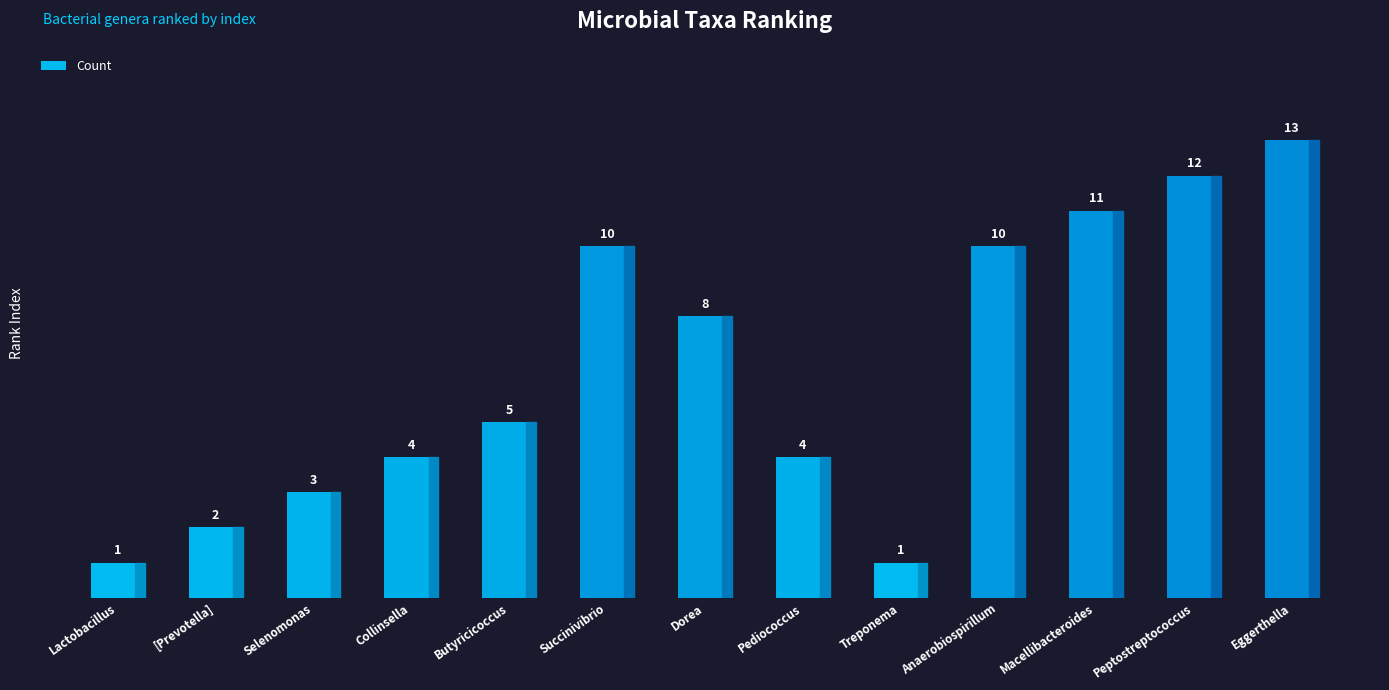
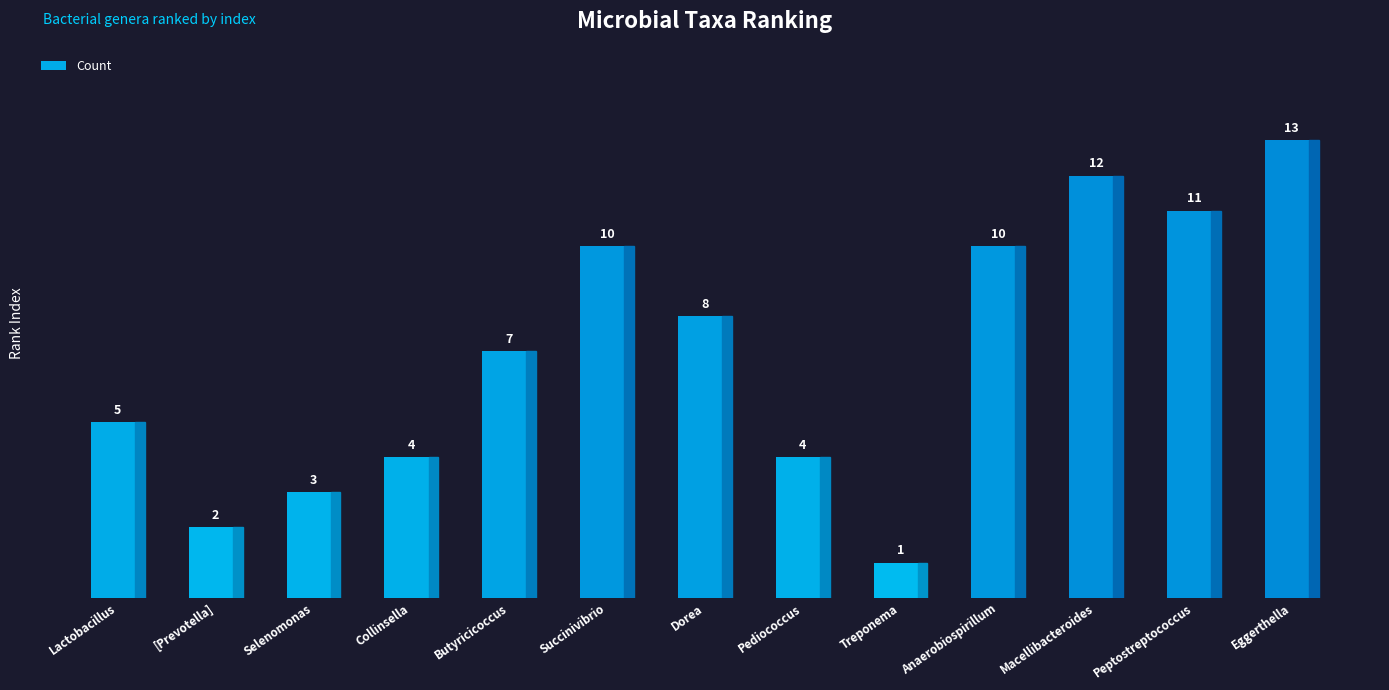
Lactobacillus: 1 -> 5
Butyricicoccus: 5 -> 7
Macellibacteroides: 11 -> 12
Peptostreptococcus: 12 -> 11
